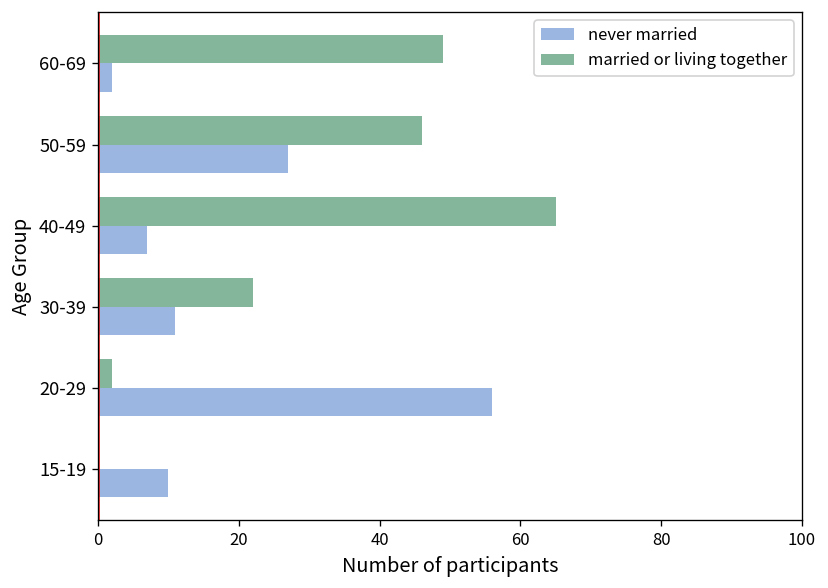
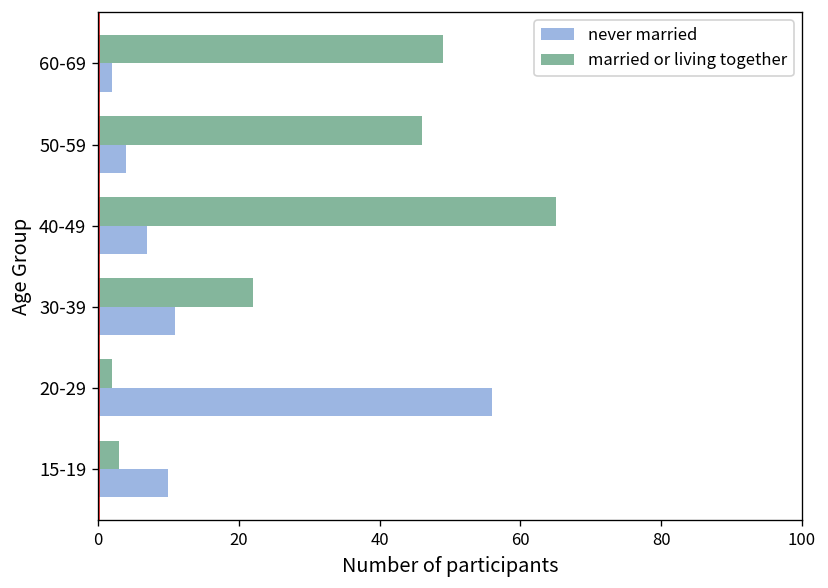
never married, 50-59: 27 -> 4
married or living together, 15-19: 0 -> 3
